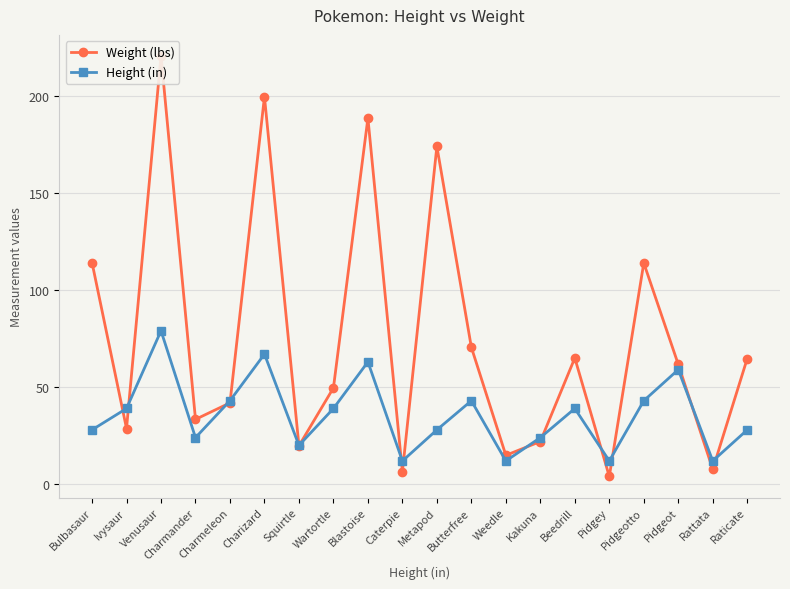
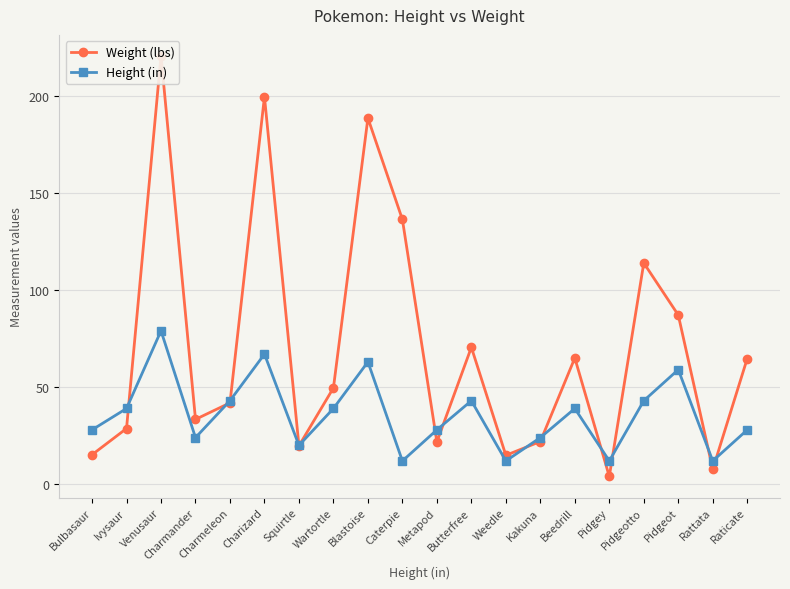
Weight (lbs), Bulbasaur: 114 -> 15
Weight (lbs), Caterpie: 6 -> 136
Weight (lbs), Metapod: 174 -> 22
Weight (lbs), Pidgeot: 62 -> 87
